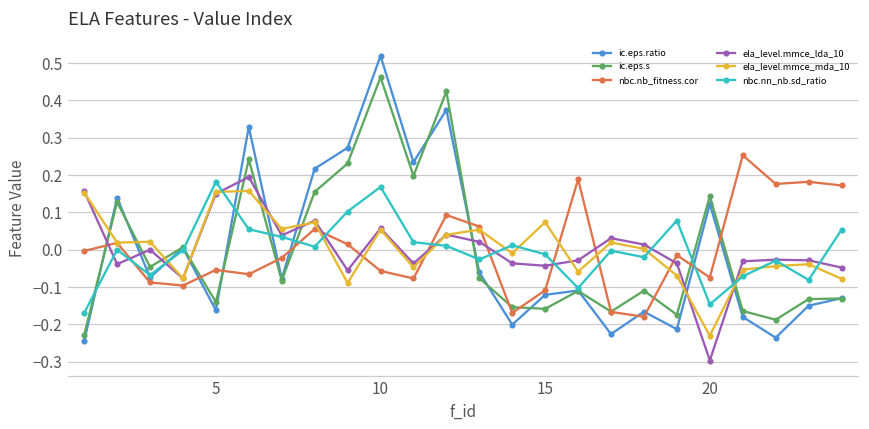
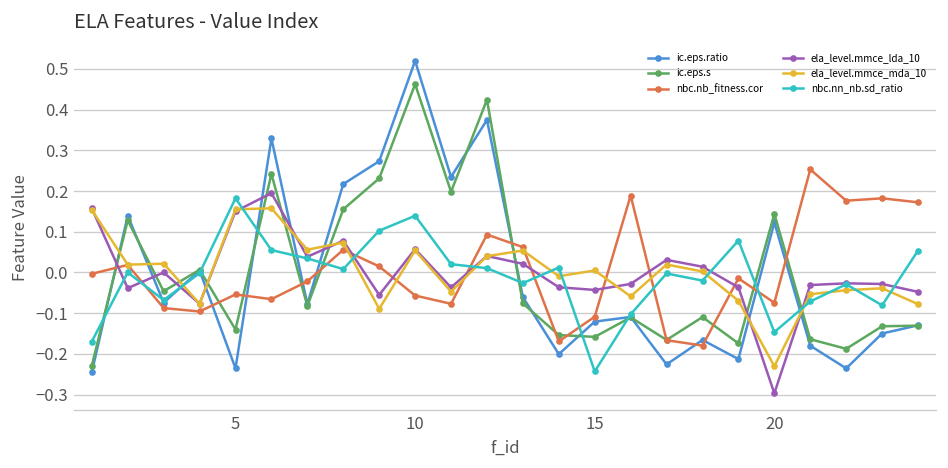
ic.eps.ratio, 5: -0.16 -> -0.24
nbc.nn_nb.sd_ratio, 10: 0.17 -> 0.14
ela_level.mmce_mda_10, 15: 0.07 -> 0.00
nbc.nn_nb.sd_ratio, 15: -0.01 -> -0.24
